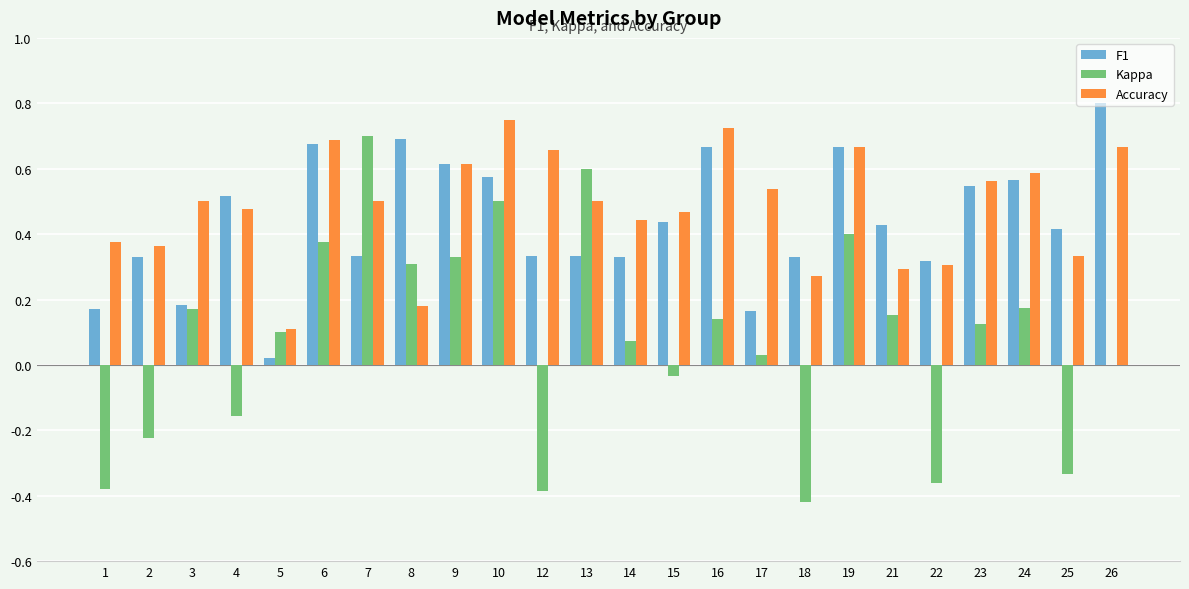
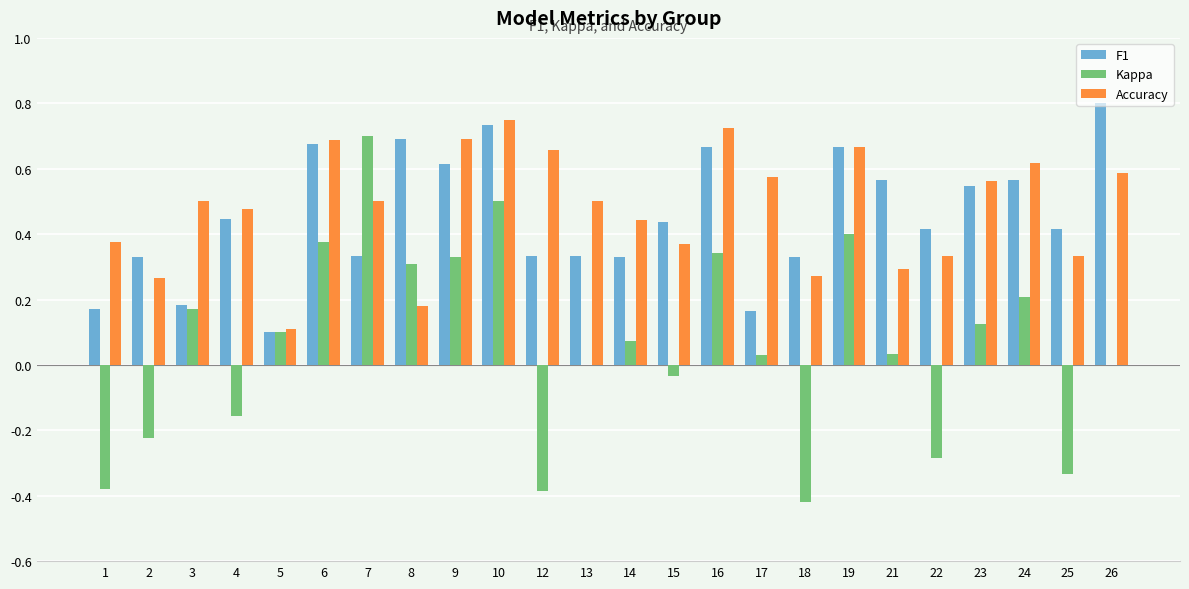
Accuracy, 2: 0.36 -> 0.27
F1, 4: 0.52 -> 0.45
F1, 5: 0.02 -> 0.10
Accuracy, 9: 0.62 -> 0.69
F1, 10: 0.58 -> 0.73
Kappa, 13: 0.6 -> 0.0
Accuracy, 15: 0.47 -> 0.37
Kappa, 16: 0.14 -> 0.34
Accuracy, 17: 0.54 -> 0.57
F1, 21: 0.43 -> 0.57
Kappa, 21: 0.15 -> 0.03
F1, 22: 0.32 -> 0.42
Kappa, 22: -0.36 -> -0.29
Accuracy, 22: 0.30 -> 0.33
Kappa, 24: 0.17 -> 0.21
Accuracy, 24: 0.59 -> 0.62
Accuracy, 26: 0.67 -> 0.59
